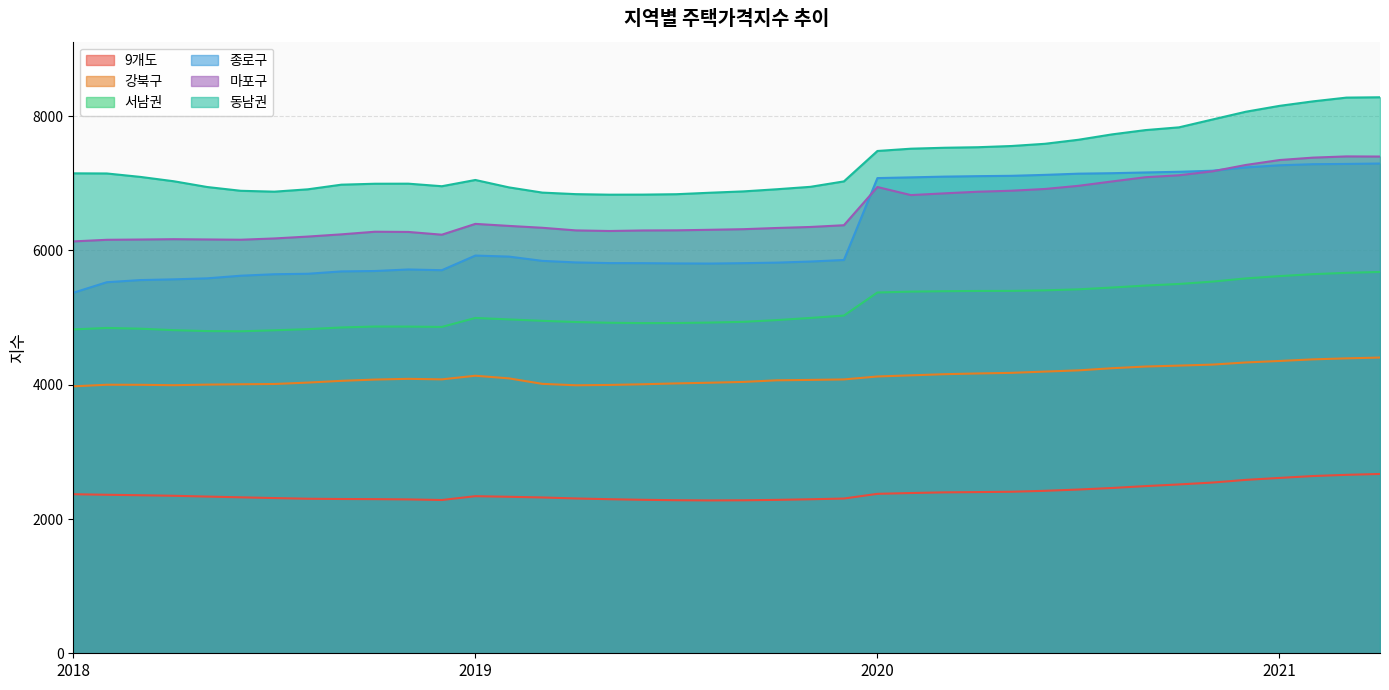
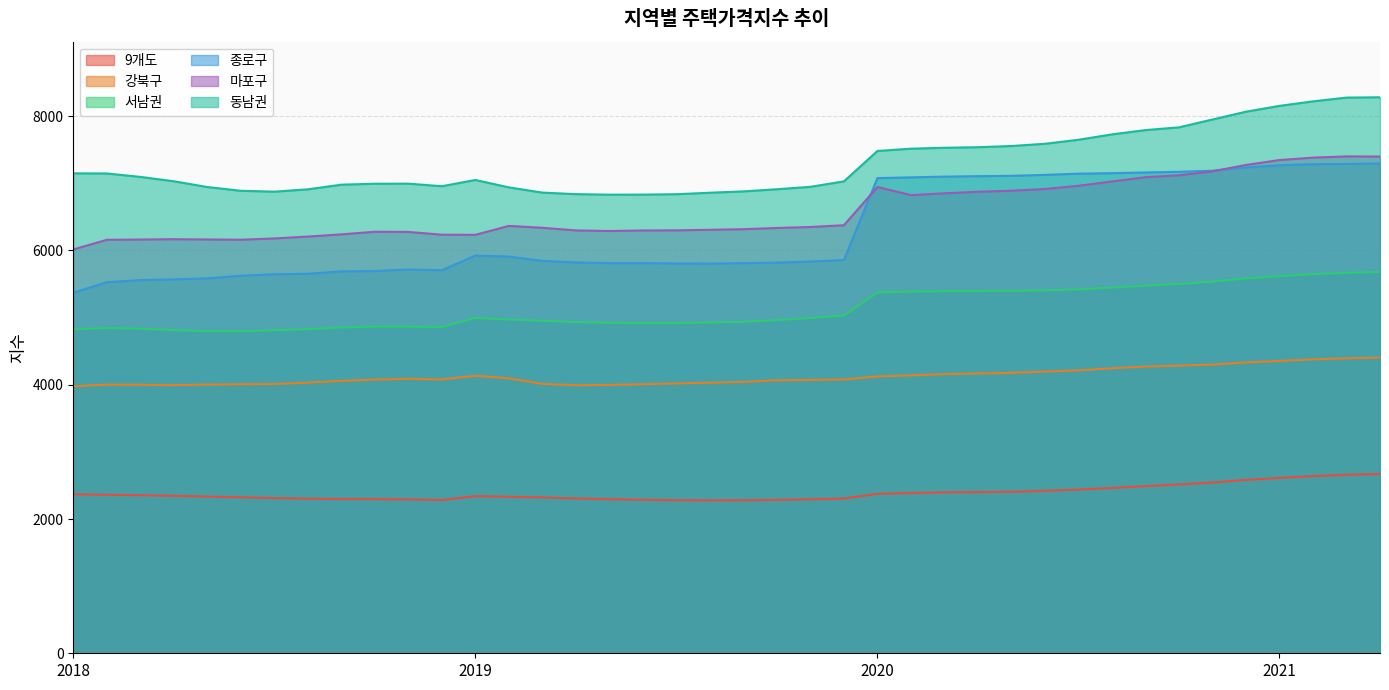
마포구, 2018: 6100 -> 6000
마포구, 2019: 6400 -> 6200
